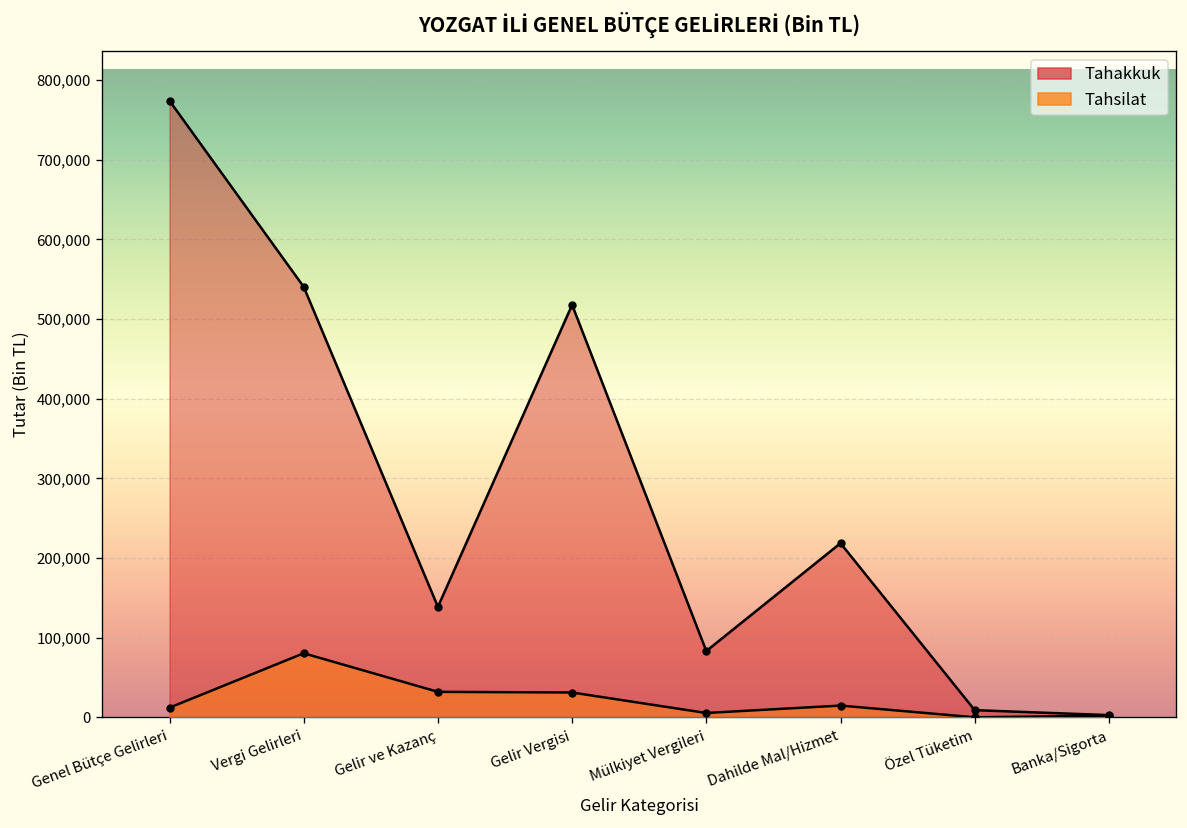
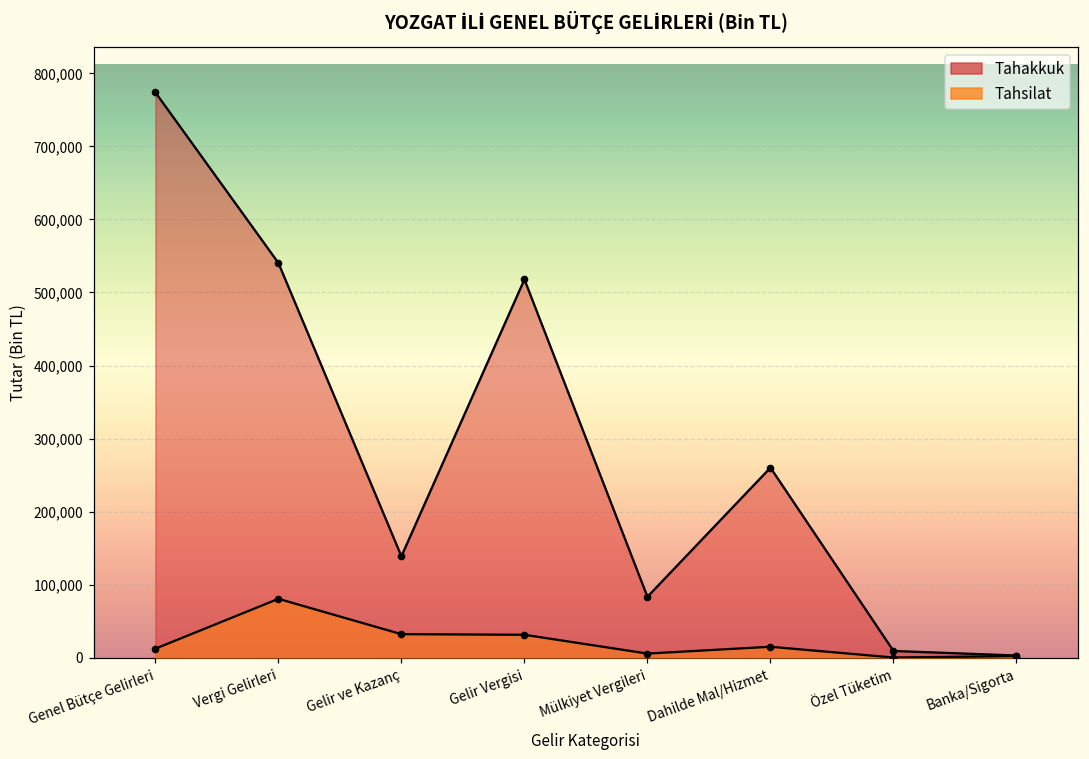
Tahakkuk, Dahilde Mal/Hizmet: 220,000 -> 260,000
